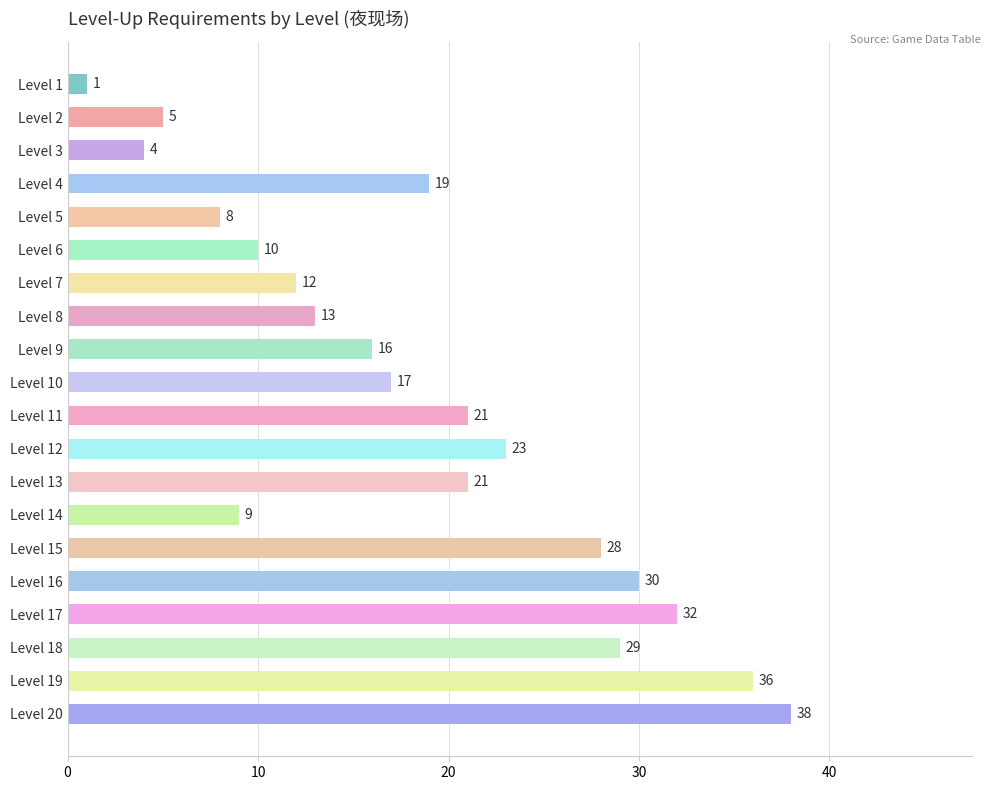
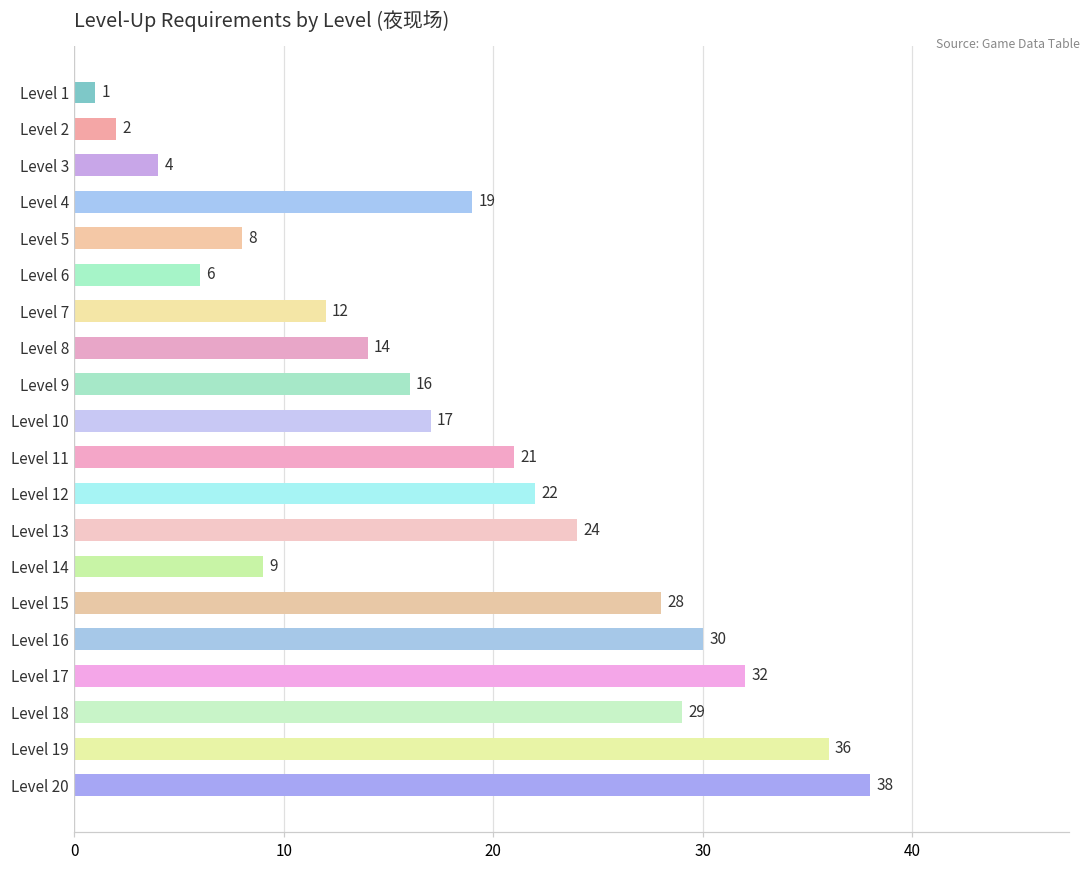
Level 2: 5 -> 2
Level 6: 10 -> 6
Level 8: 13 -> 14
Level 12: 23 -> 22
Level 13: 21 -> 24
